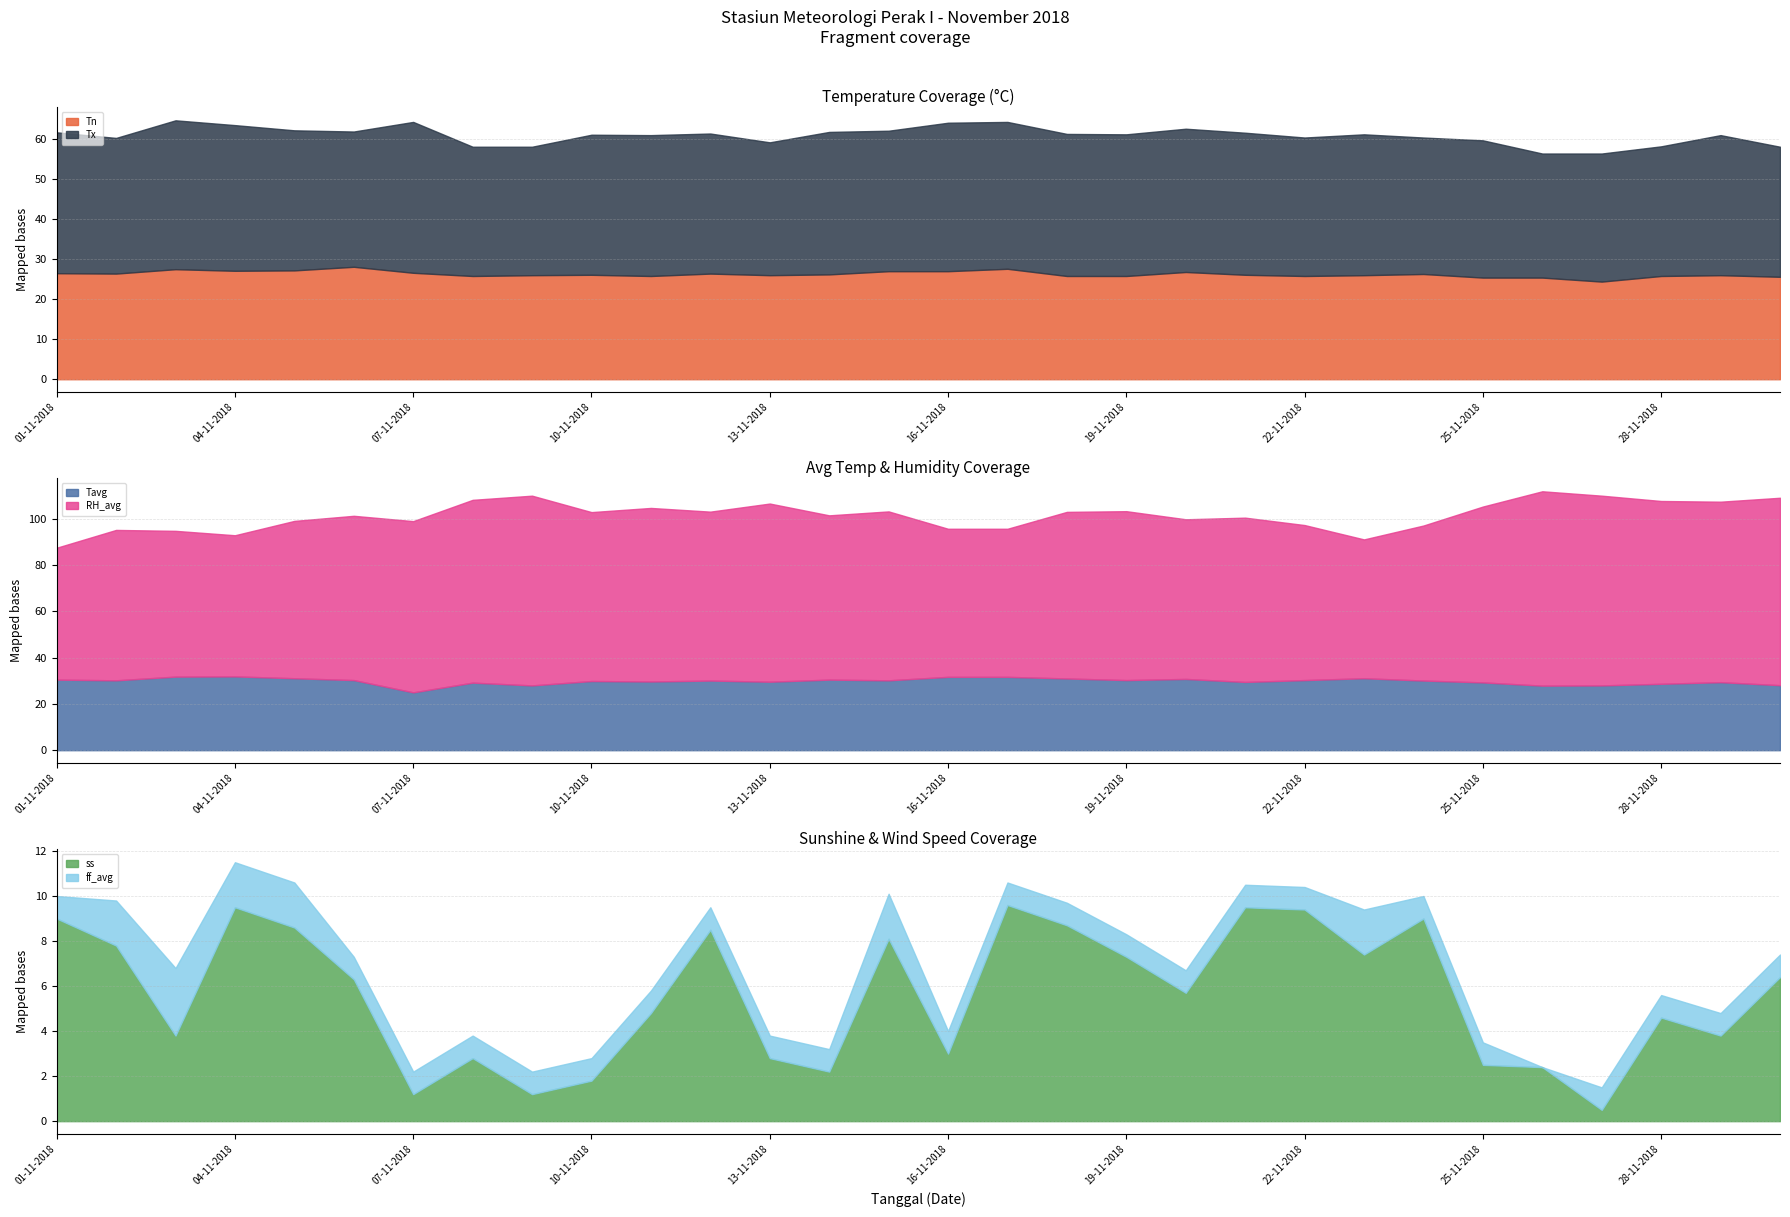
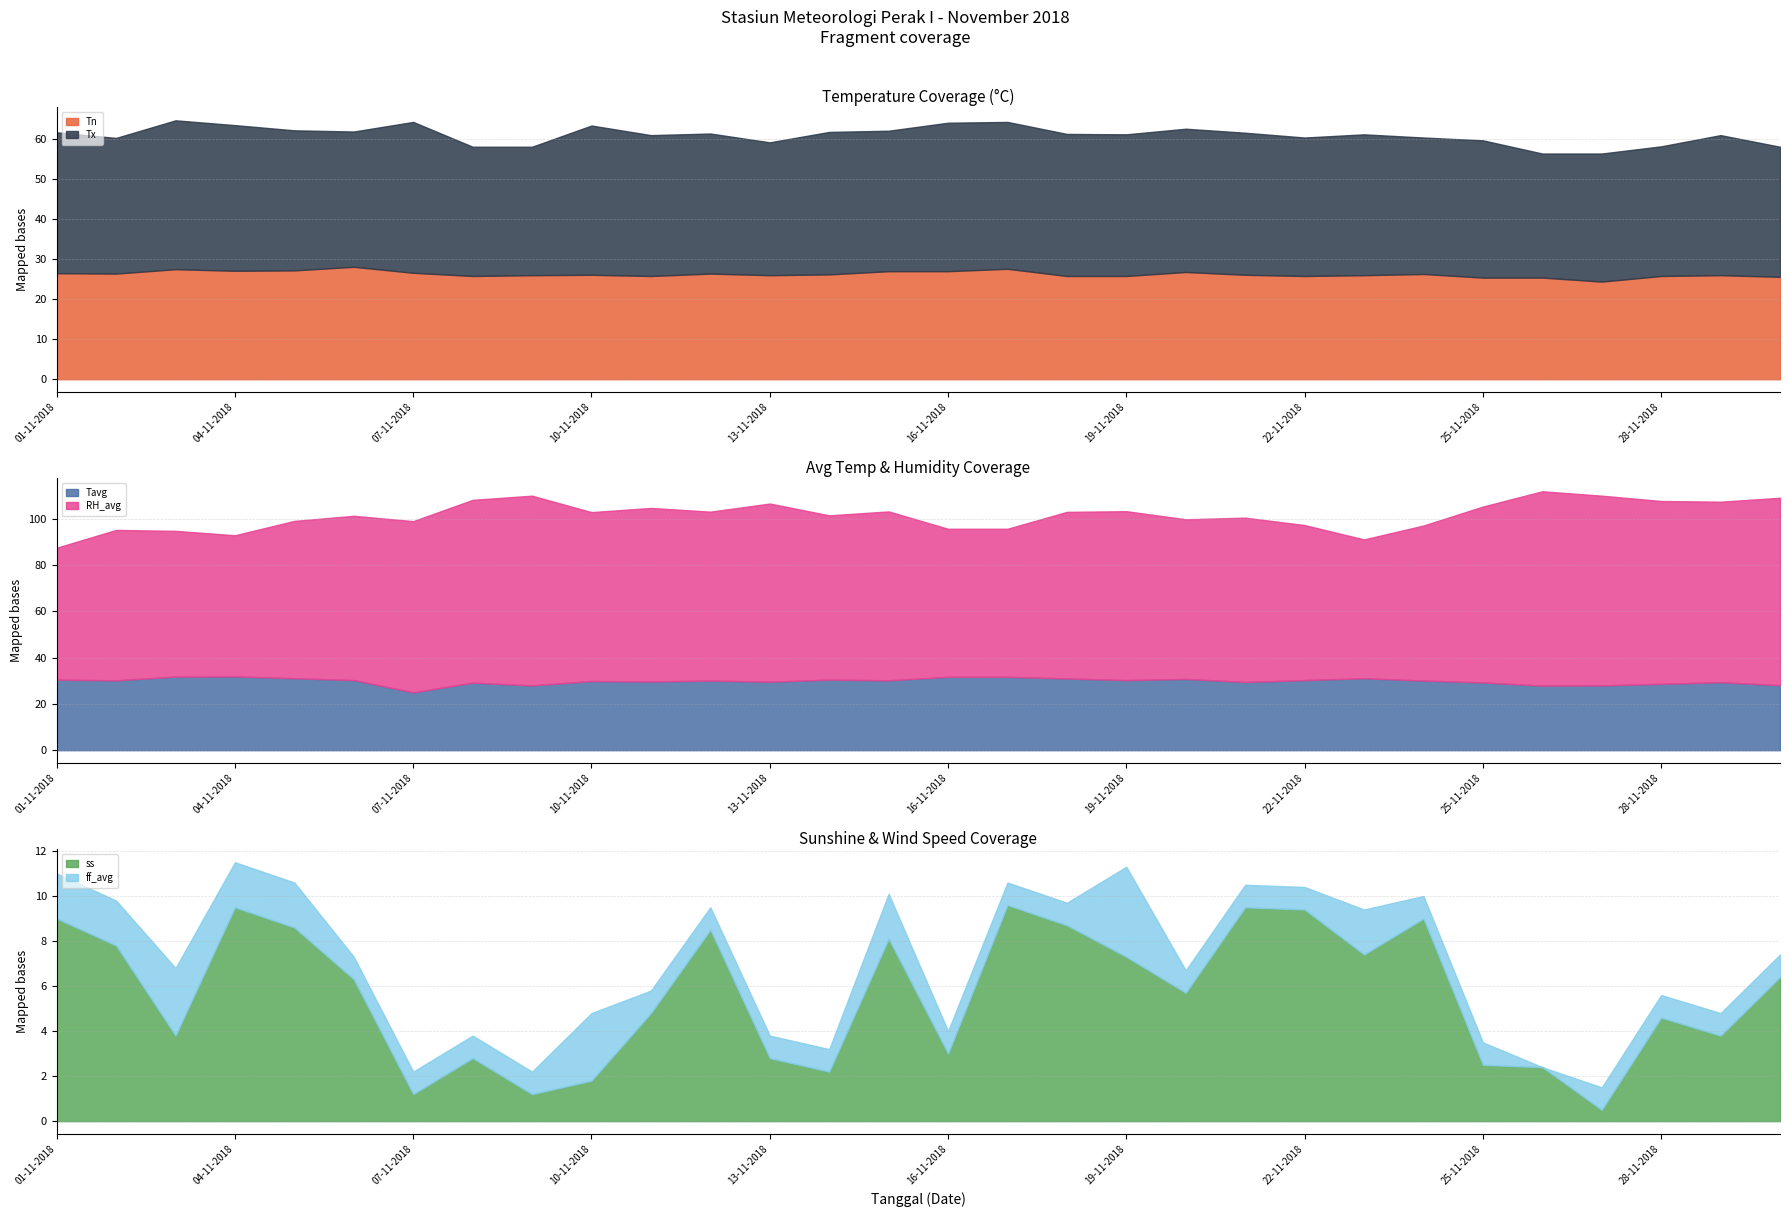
Temperature Coverage (°C), Tx, 10-11-2018: 35 -> 37
Sunshine & Wind Speed Coverage, ff_avg, 01-11-2018: 1 -> 2
Sunshine & Wind Speed Coverage, ff_avg, 10-11-2018: 1 -> 3
Sunshine & Wind Speed Coverage, ff_avg, 19-11-2018: 1 -> 4
